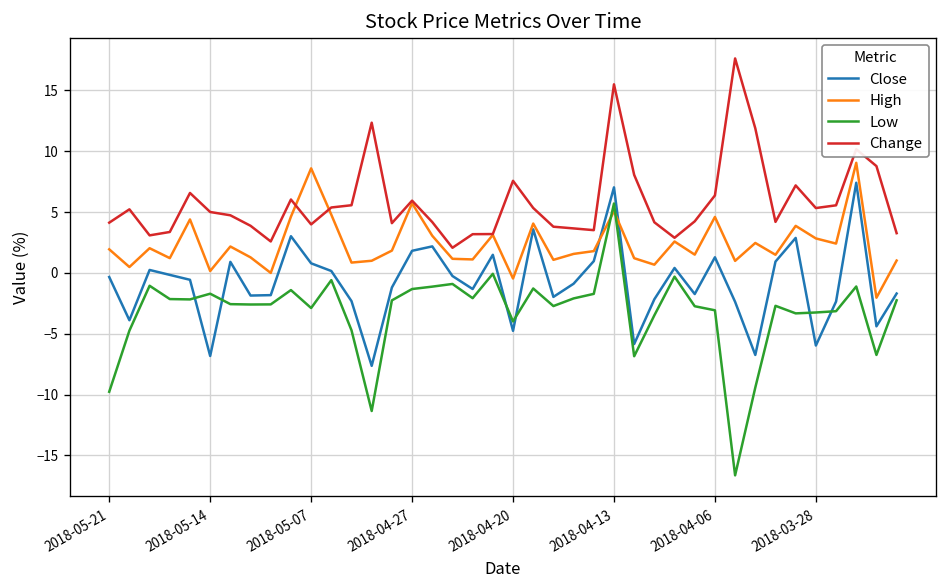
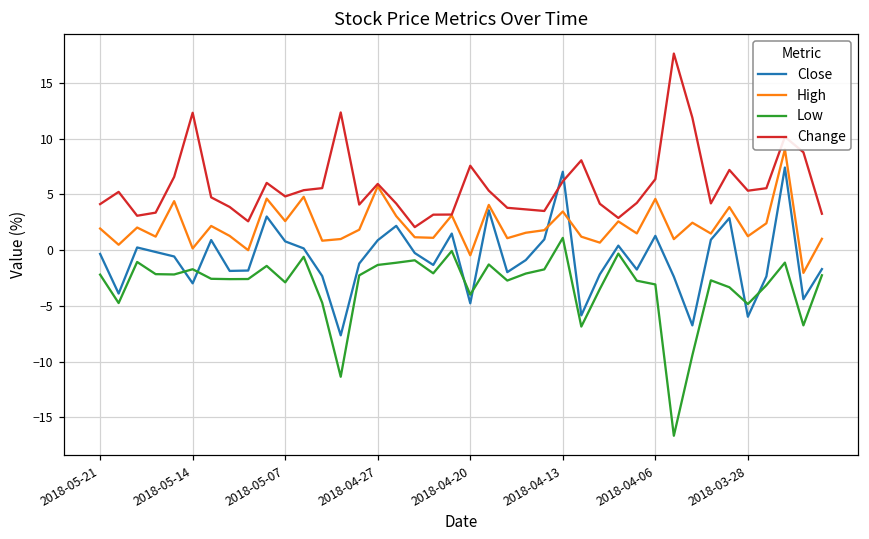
Low, 2018-05-21: -9.8 -> -2.2
Close, 2018-05-14: -6.8 -> -3.0
Change, 2018-05-14: 5.0 -> 12.3
High, 2018-05-07: 8.6 -> 2.6
Change, 2018-05-07: 4.0 -> 4.8
Close, 2018-04-27: 1.8 -> 0.9
High, 2018-04-13: 5.1 -> 3.5
Low, 2018-04-13: 5.7 -> 1.1
Change, 2018-04-13: 15.5 -> 6.2
High, 2018-03-28: 2.8 -> 1.3
Low, 2018-03-28: -3.3 -> -4.8
